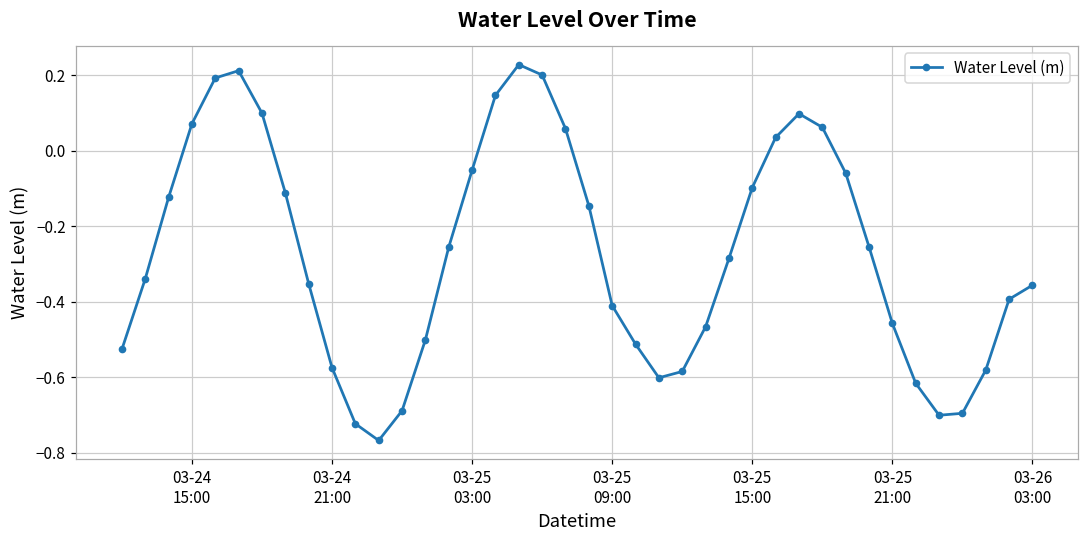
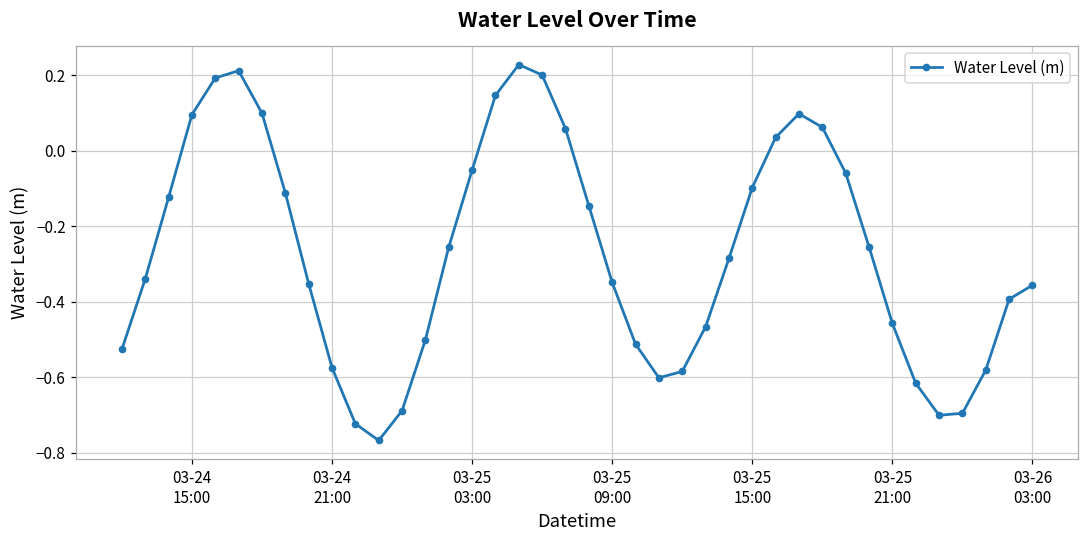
03-24 15:00: 0.07 -> 0.10
03-25 09:00: -0.41 -> -0.35
